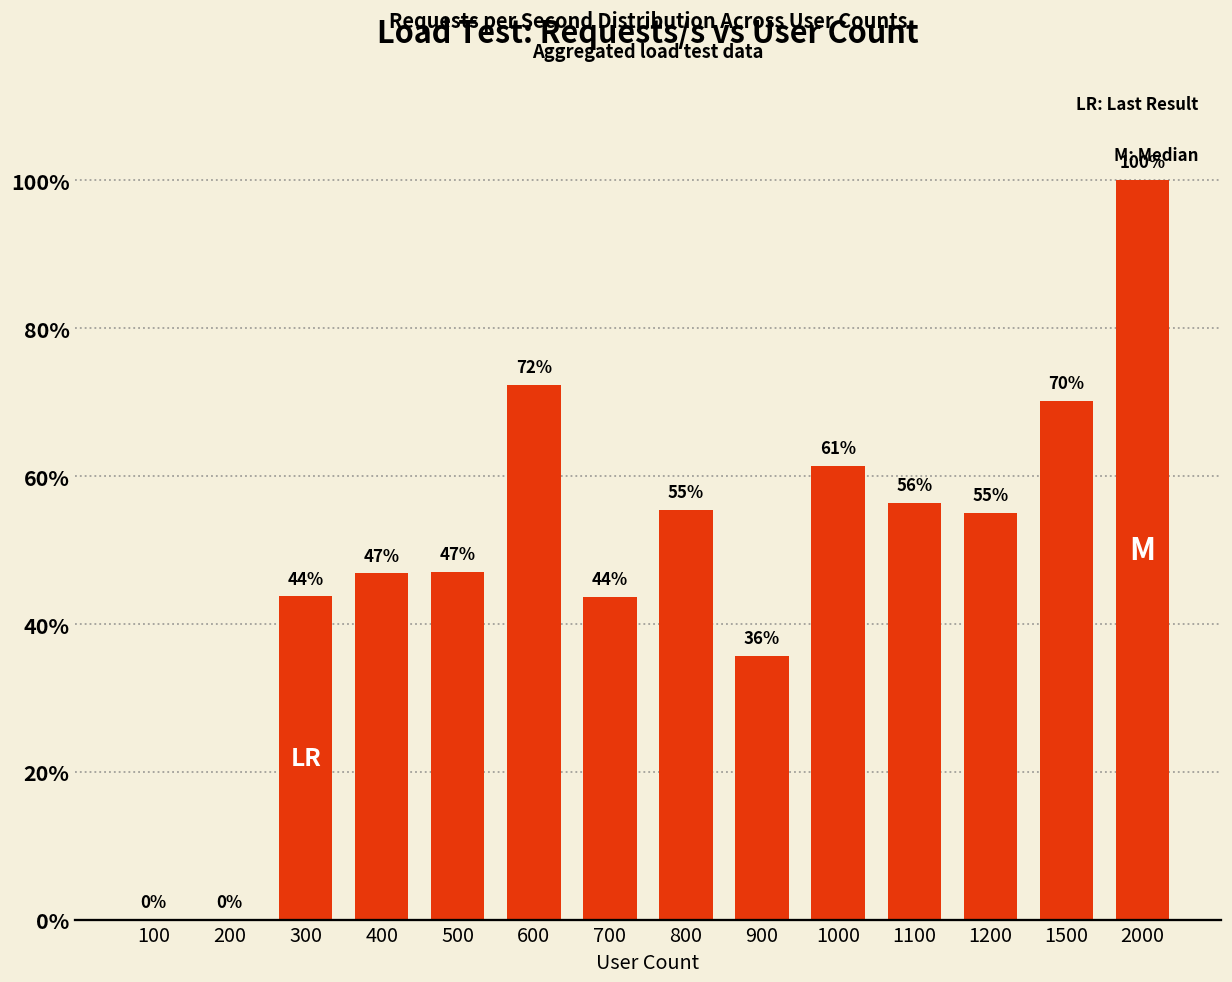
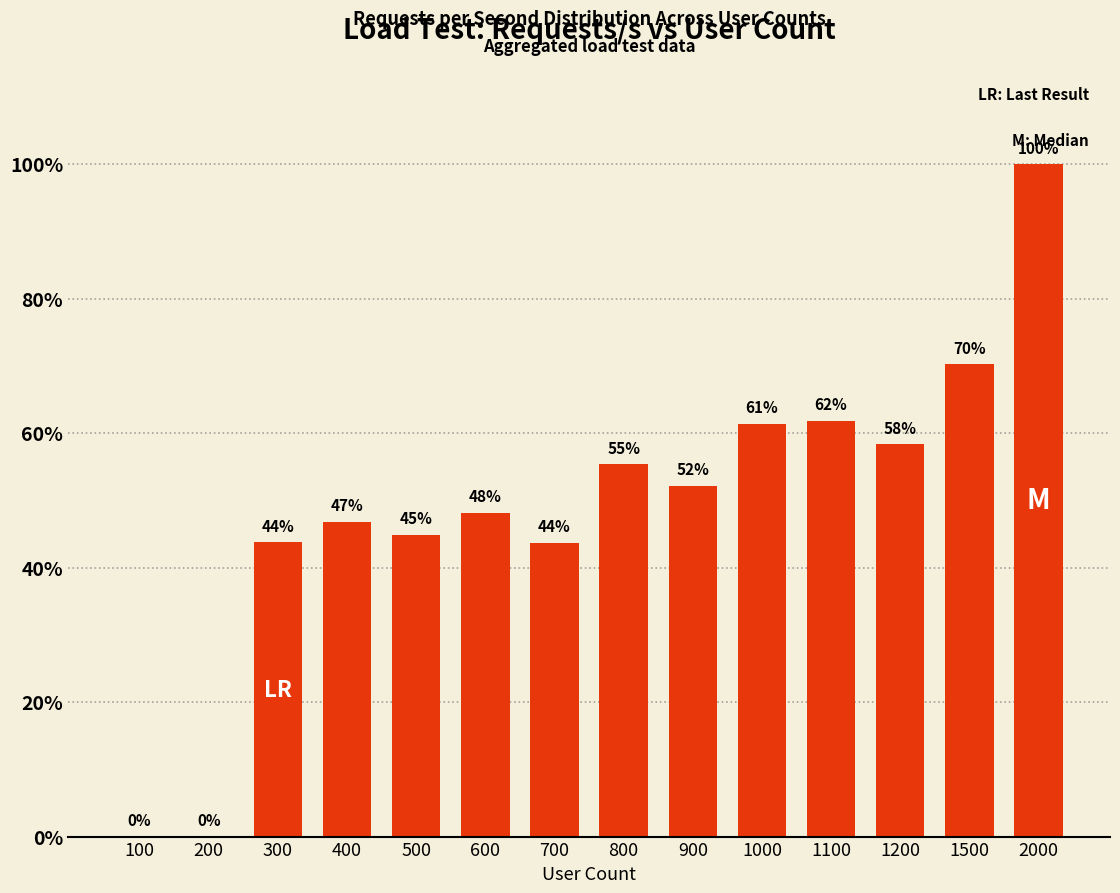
500: 47% -> 45%
600: 72% -> 48%
900: 36% -> 52%
1100: 56% -> 62%
1200: 55% -> 58%
